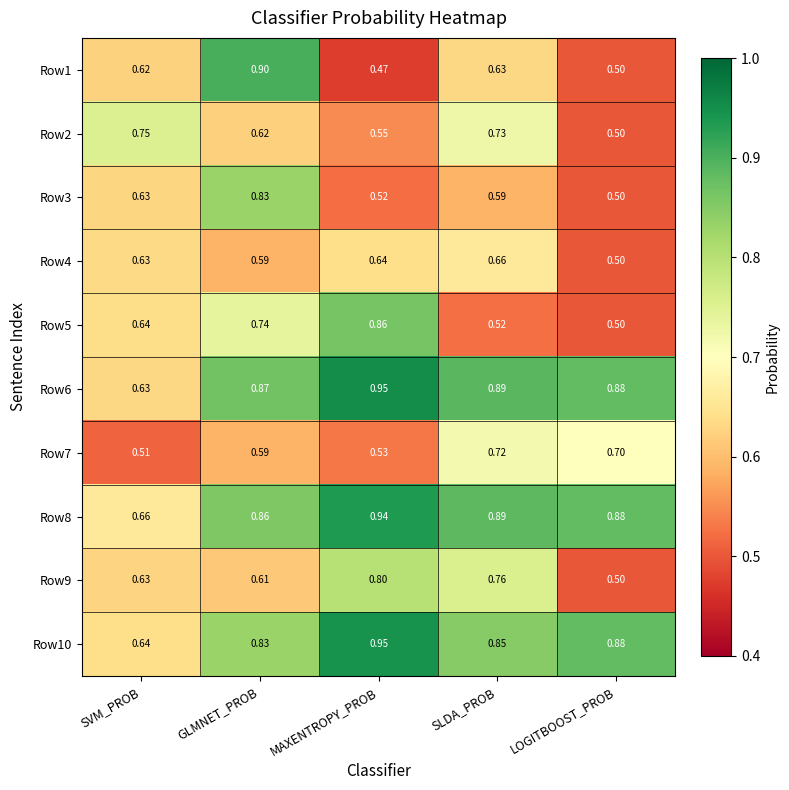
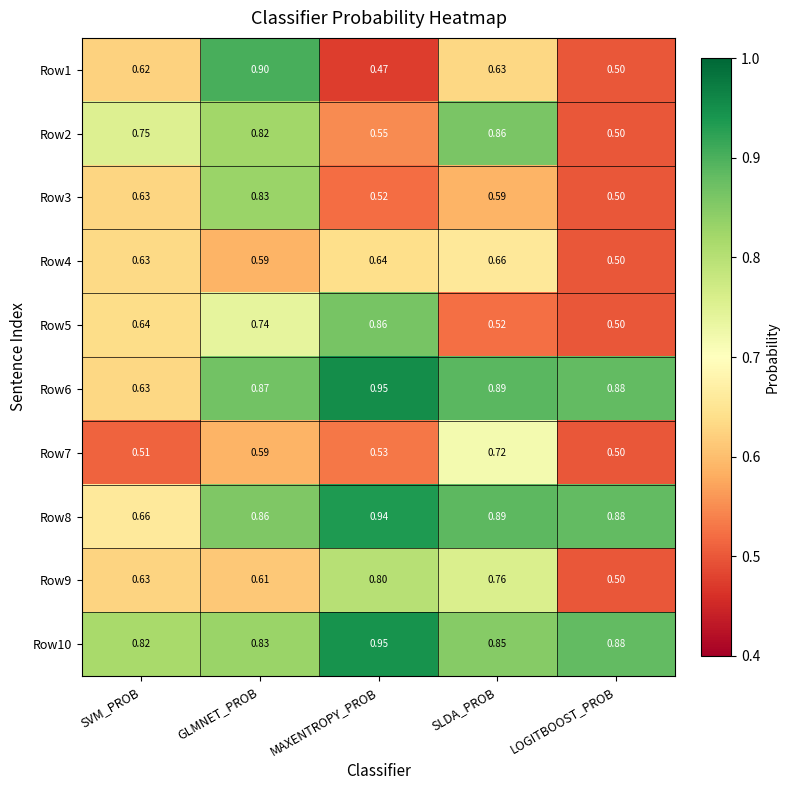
Row2, GLMNET_PROB: 0.62 -> 0.82
Row2, SLDA_PROB: 0.73 -> 0.86
Row7, LOGITBOOST_PROB: 0.70 -> 0.50
Row10, SVM_PROB: 0.64 -> 0.82
